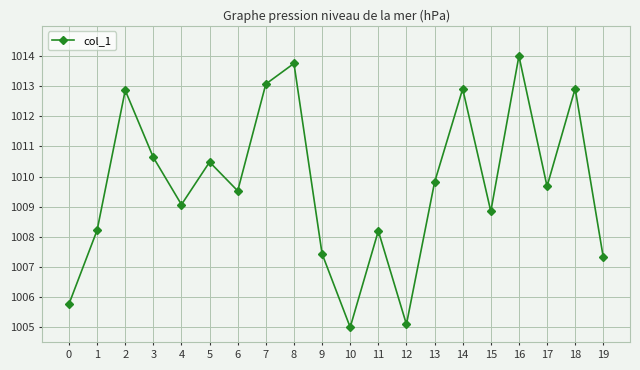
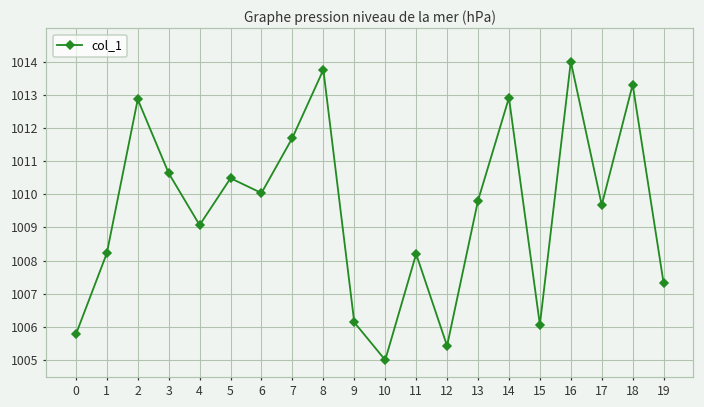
6: 1009.5 -> 1010.0
7: 1013.1 -> 1011.7
9: 1007.4 -> 1006.1
12: 1005.1 -> 1005.4
15: 1008.8 -> 1006.1
18: 1012.9 -> 1013.3
